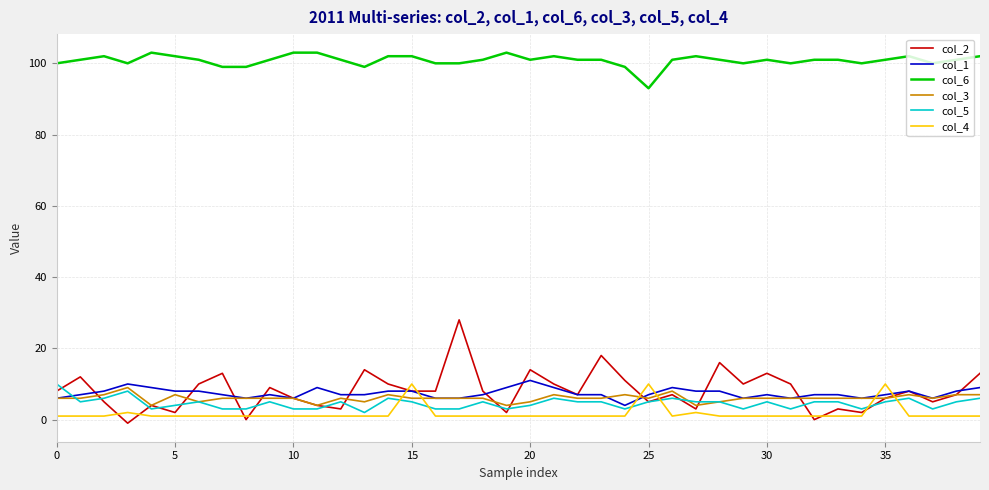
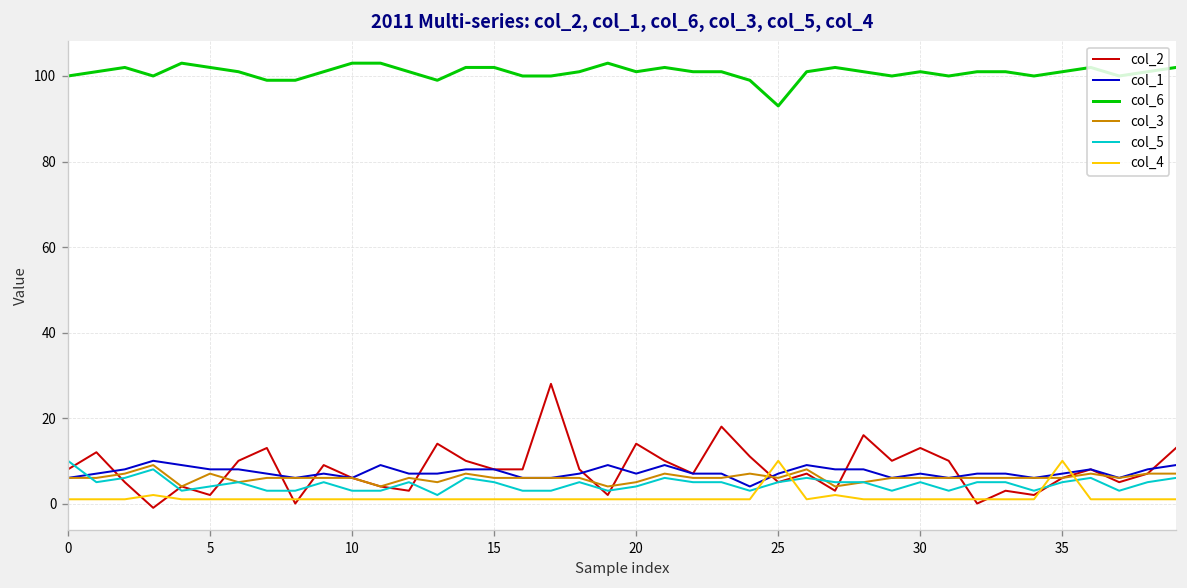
col_4, 15: 10 -> 1
col_1, 20: 11 -> 7
